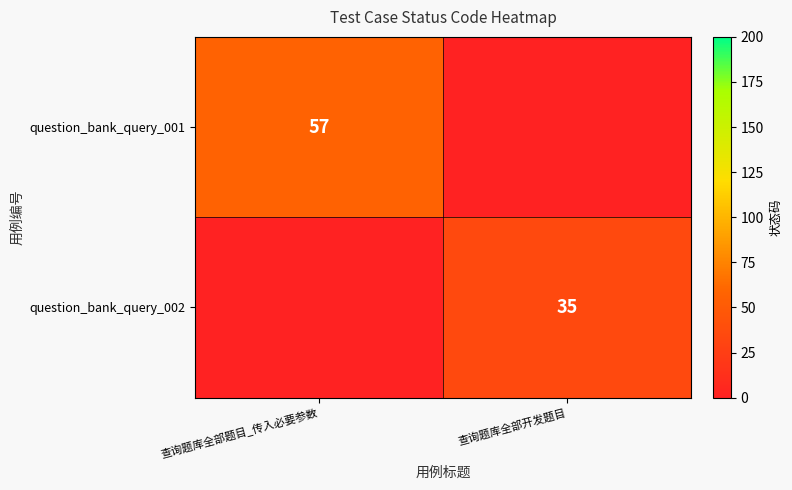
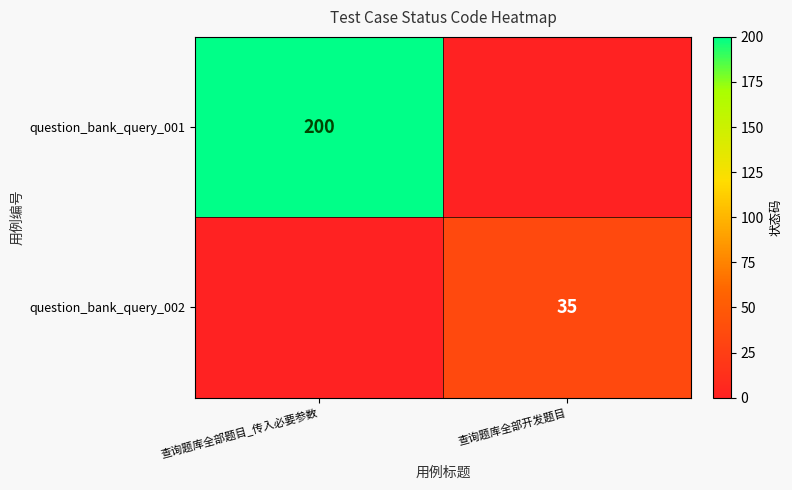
question_bank_query_001, 查询题库全部题目_传入必要参数: 57 -> 200
